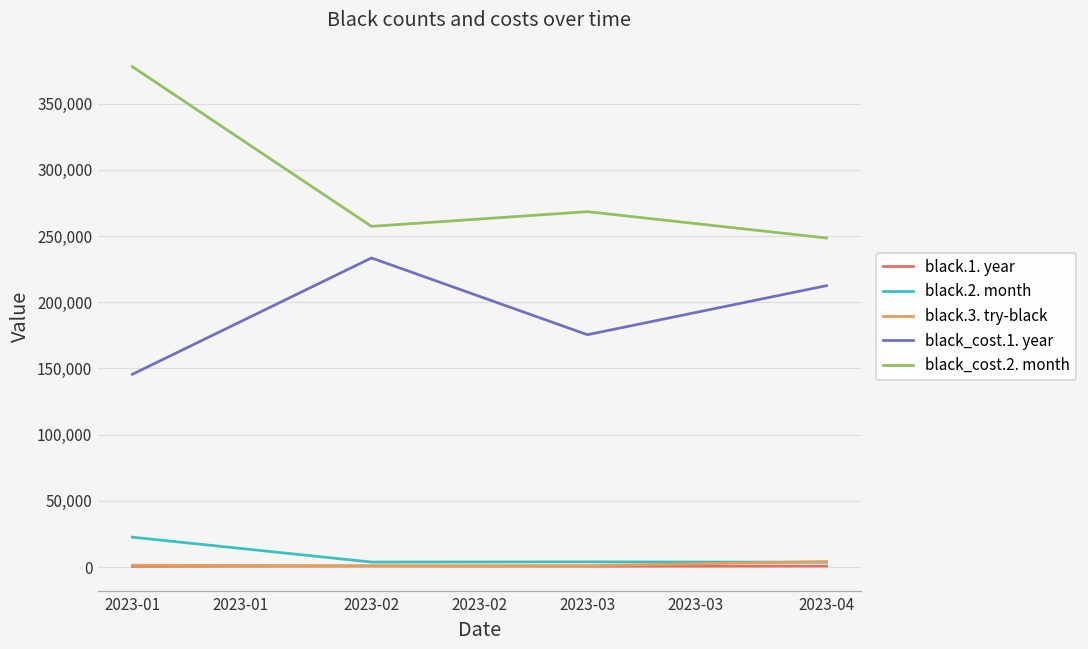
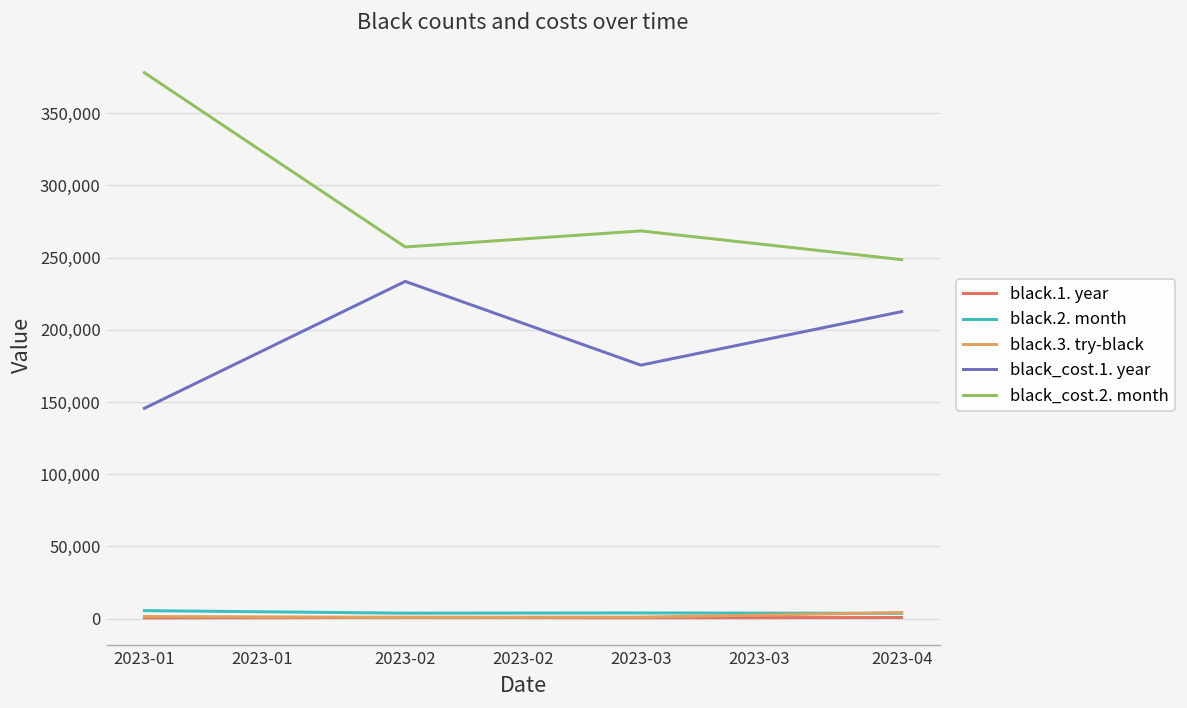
black.2. month, 2023-01: 23,000 -> 5,000
